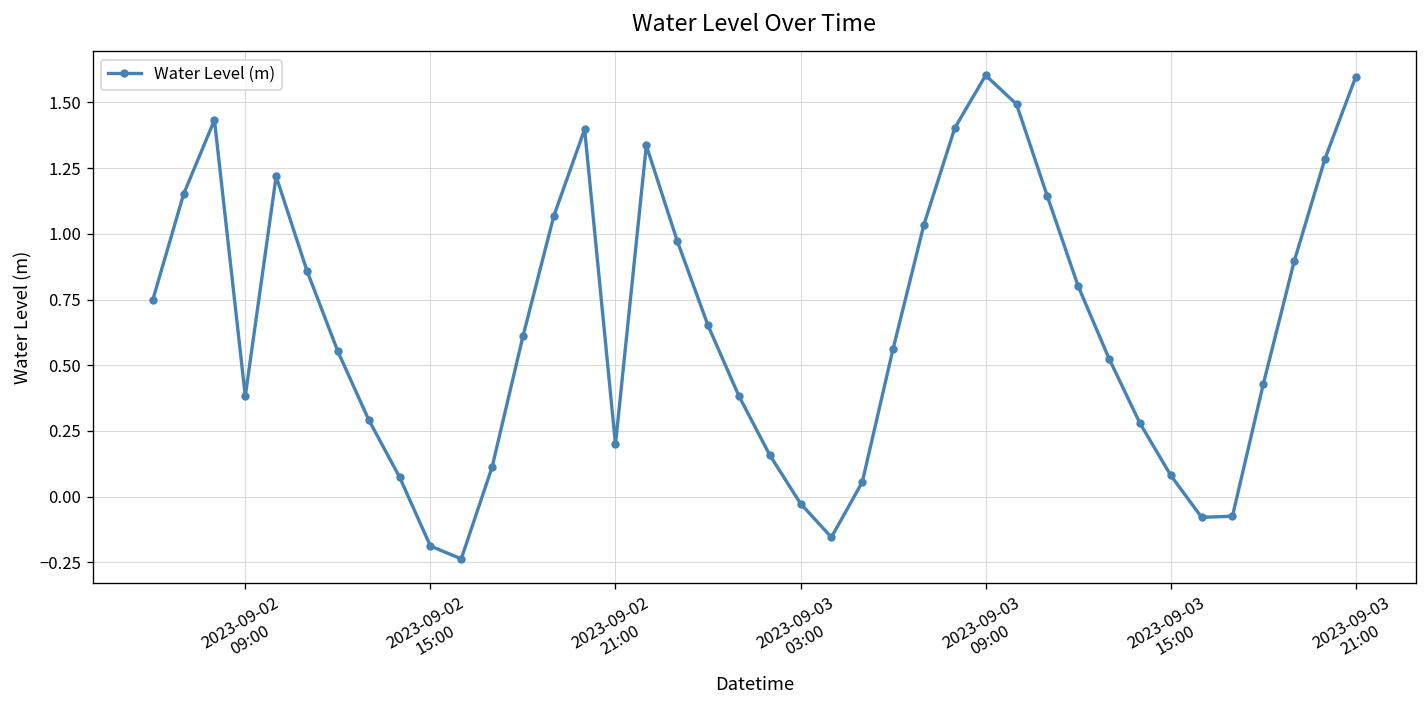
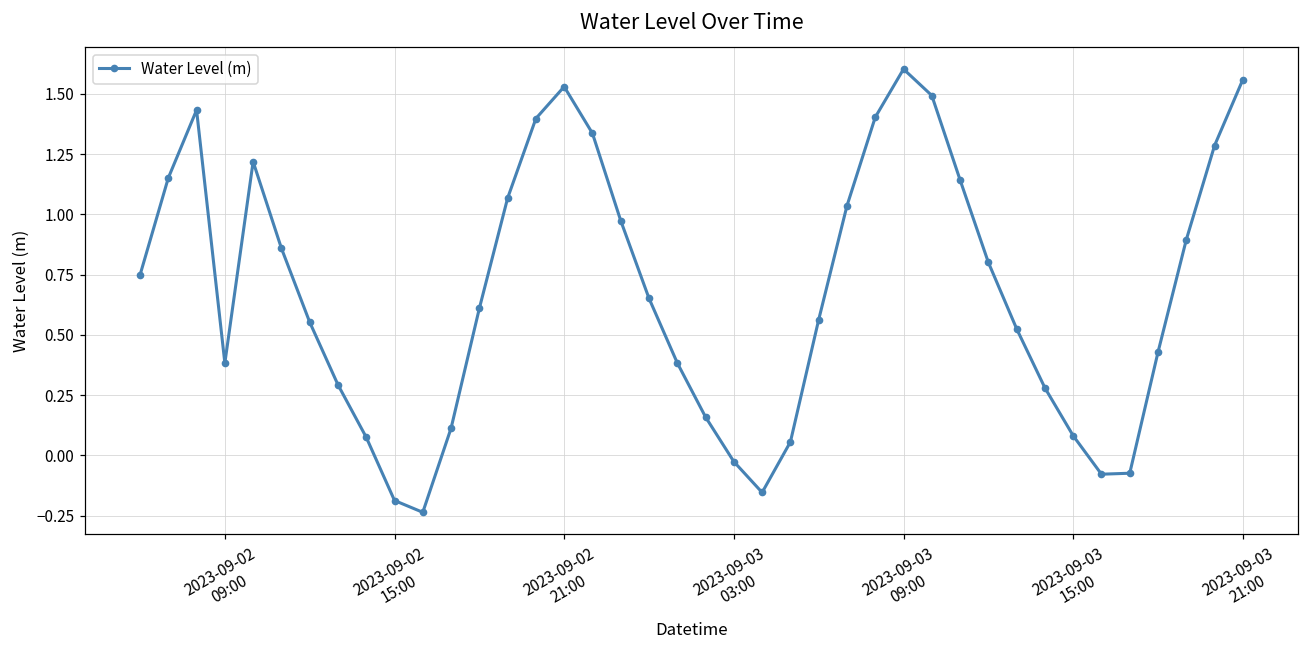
2023-09-02 21:00: 0.20 -> 1.53
2023-09-03 21:00: 1.60 -> 1.56
